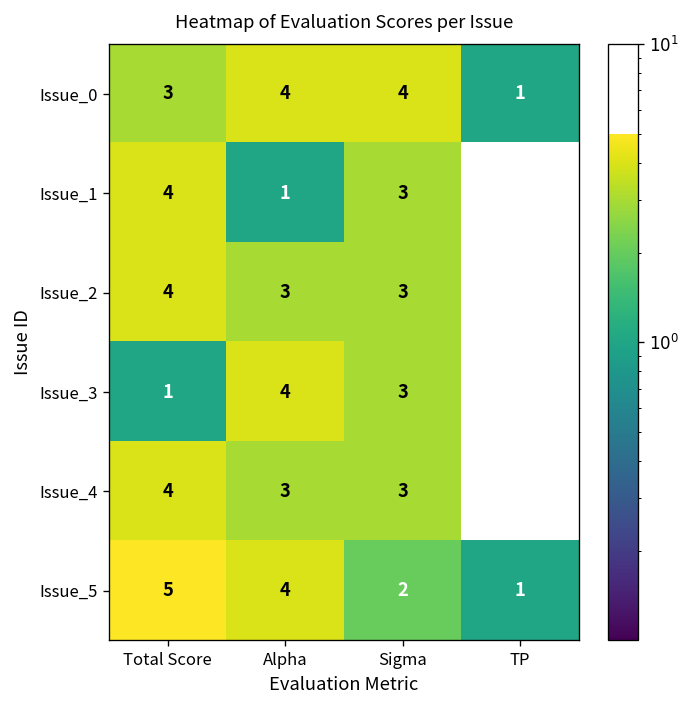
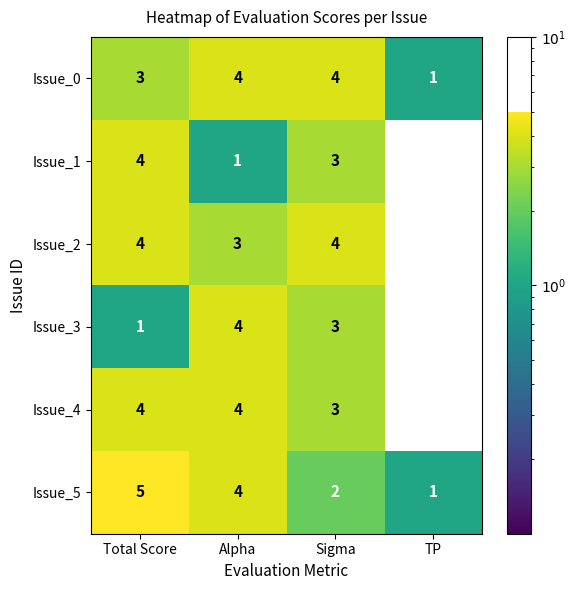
Issue_2, Sigma: 3 -> 4
Issue_4, Alpha: 3 -> 4
